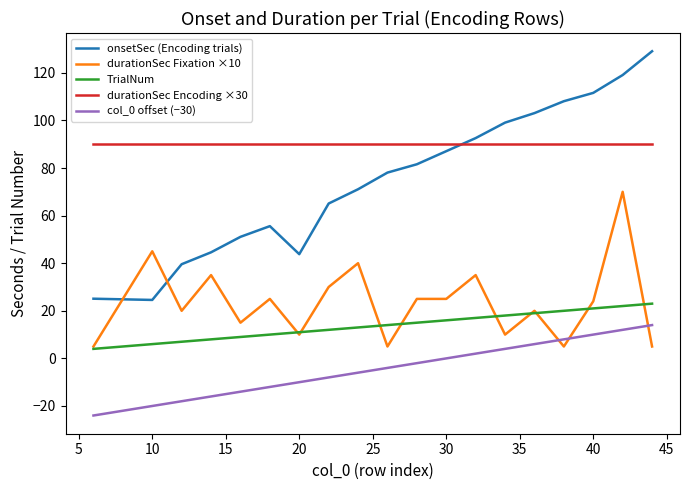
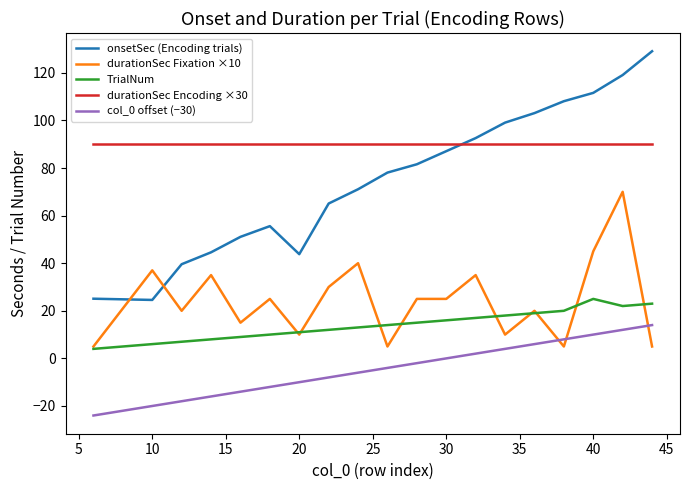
durationSec Fixation ×10, 10: 45 -> 37
durationSec Fixation ×10, 40: 24 -> 45
TrialNum, 40: 21 -> 25
